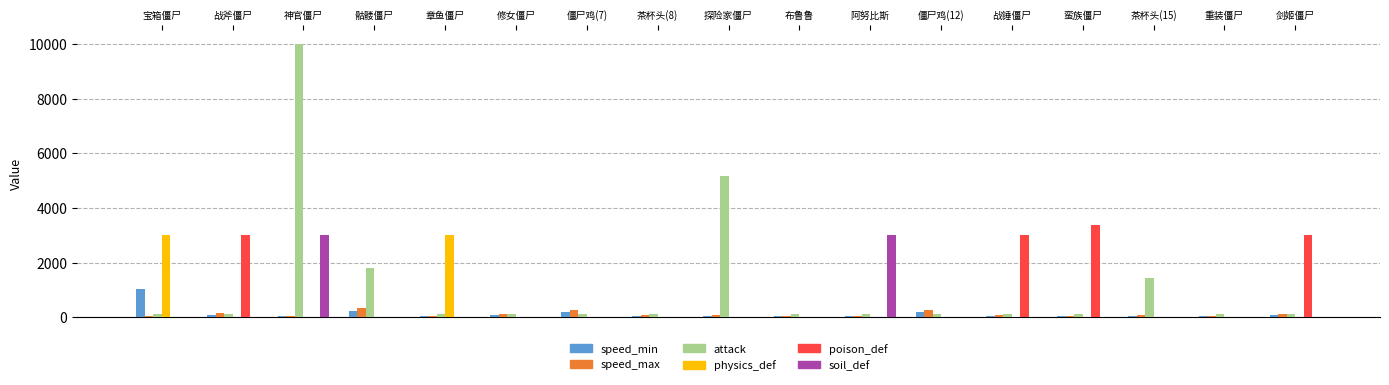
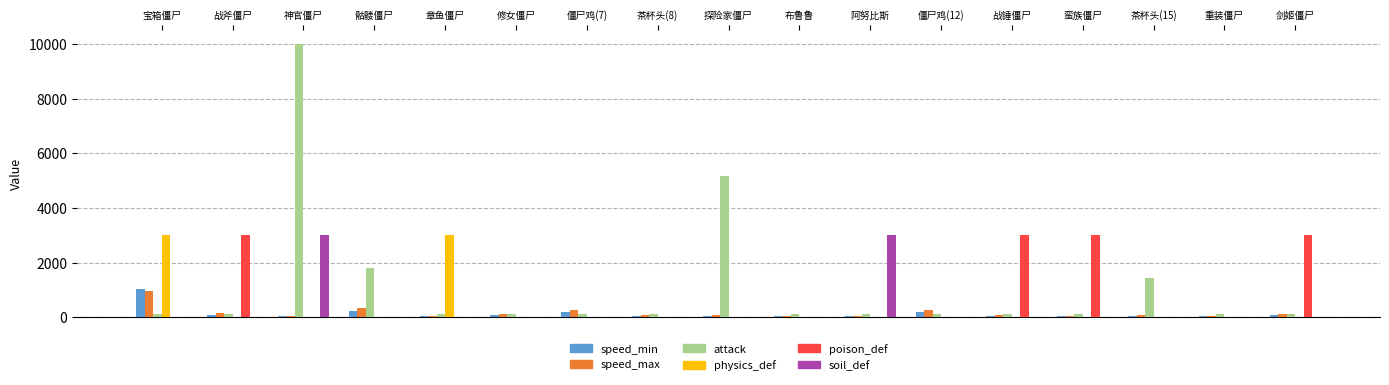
speed_max, 宝箱僵尸: 100 -> 1000
poison_def, 蛮族僵尸: 3400 -> 3000
